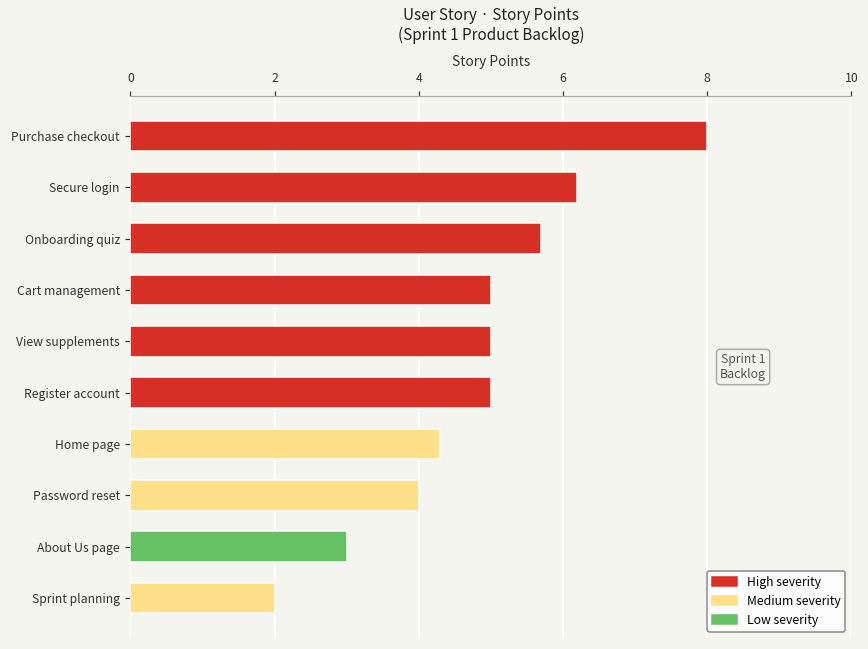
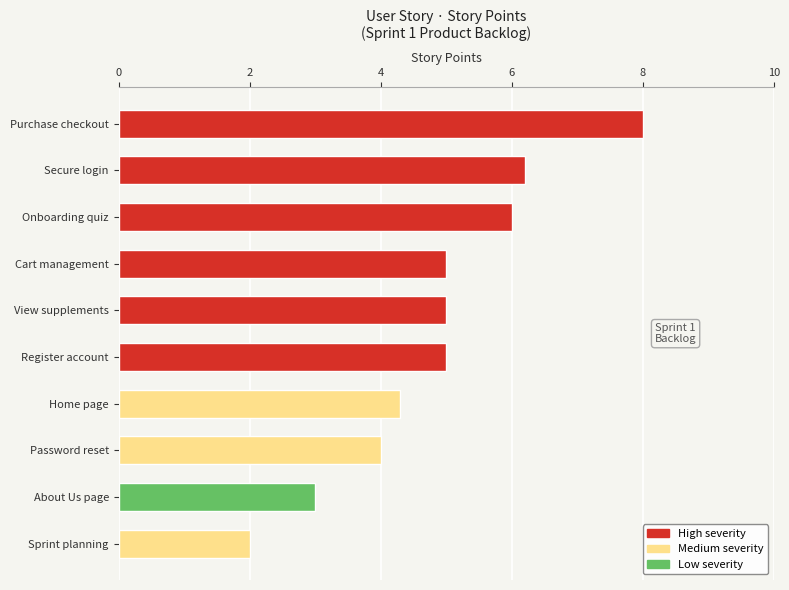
Onboarding quiz: 5.7 -> 6.0
